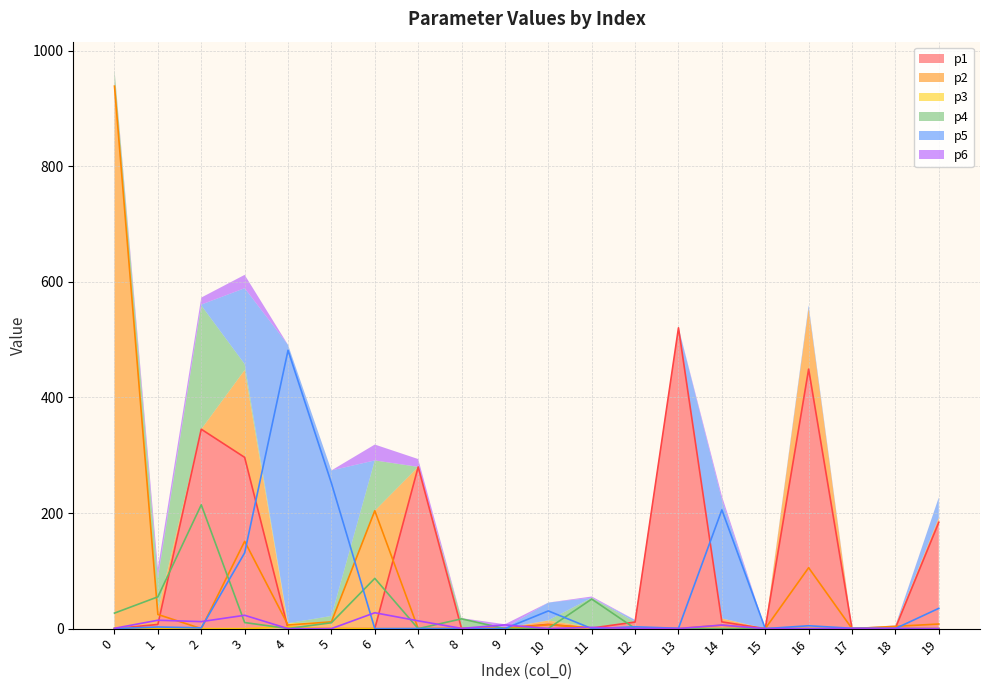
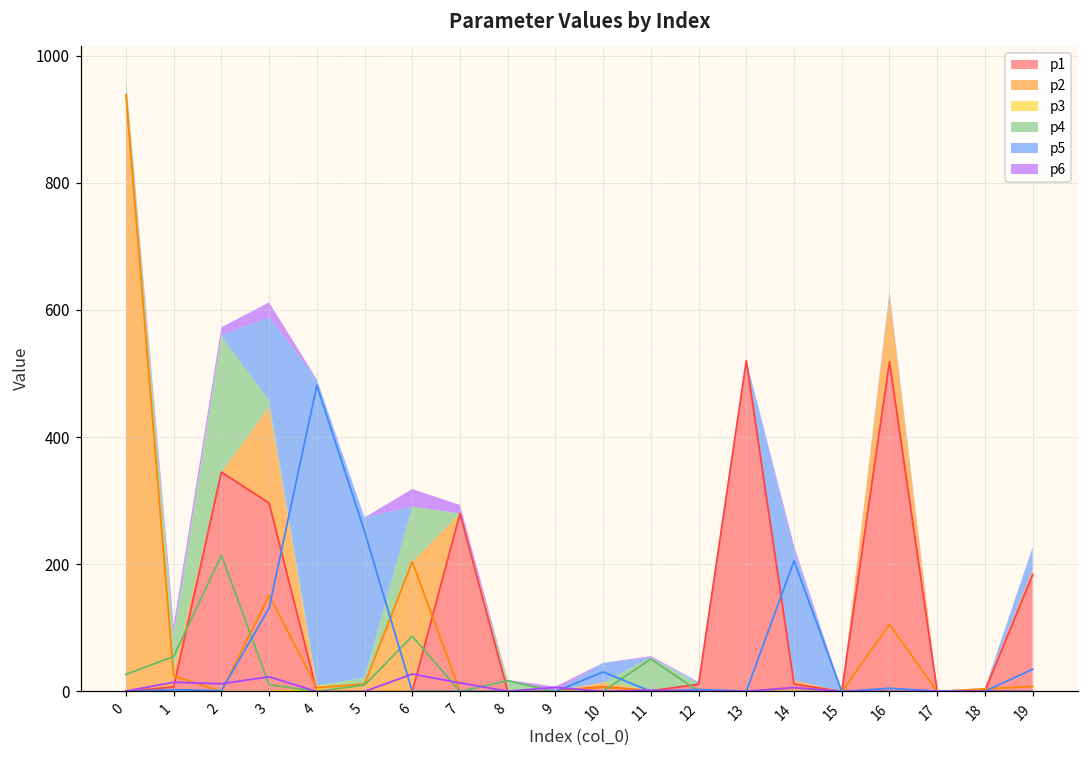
p1, 16: 450 -> 520
